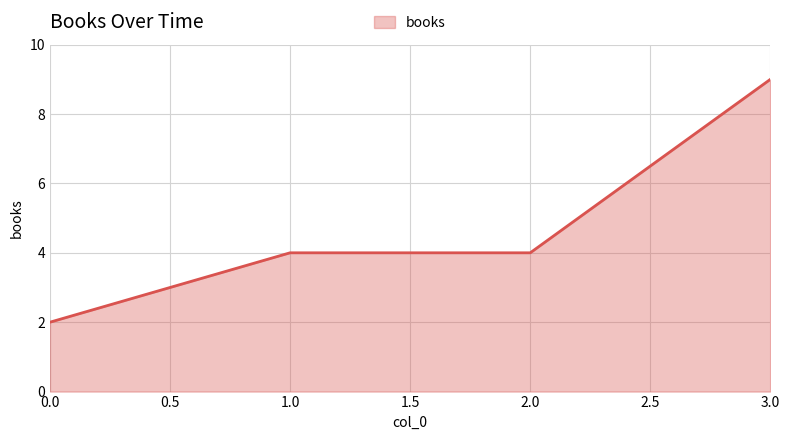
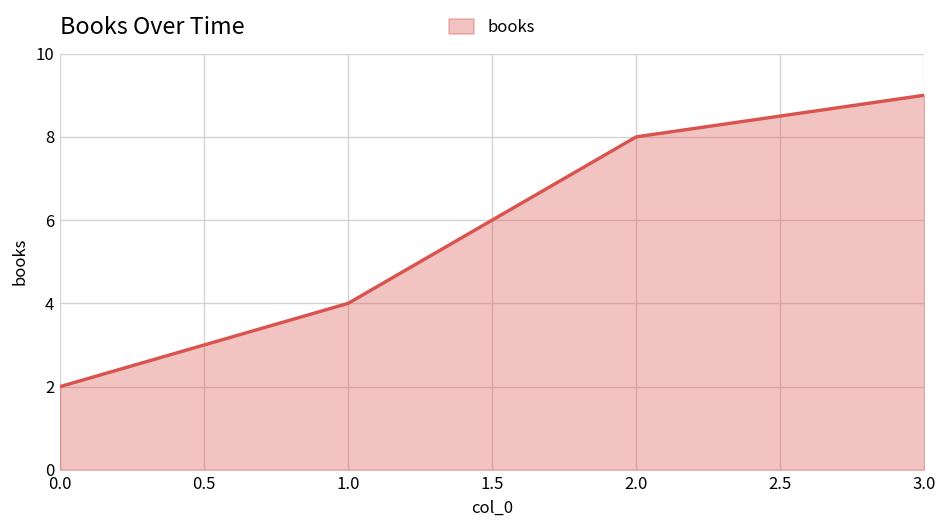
2.0: 4 -> 8
